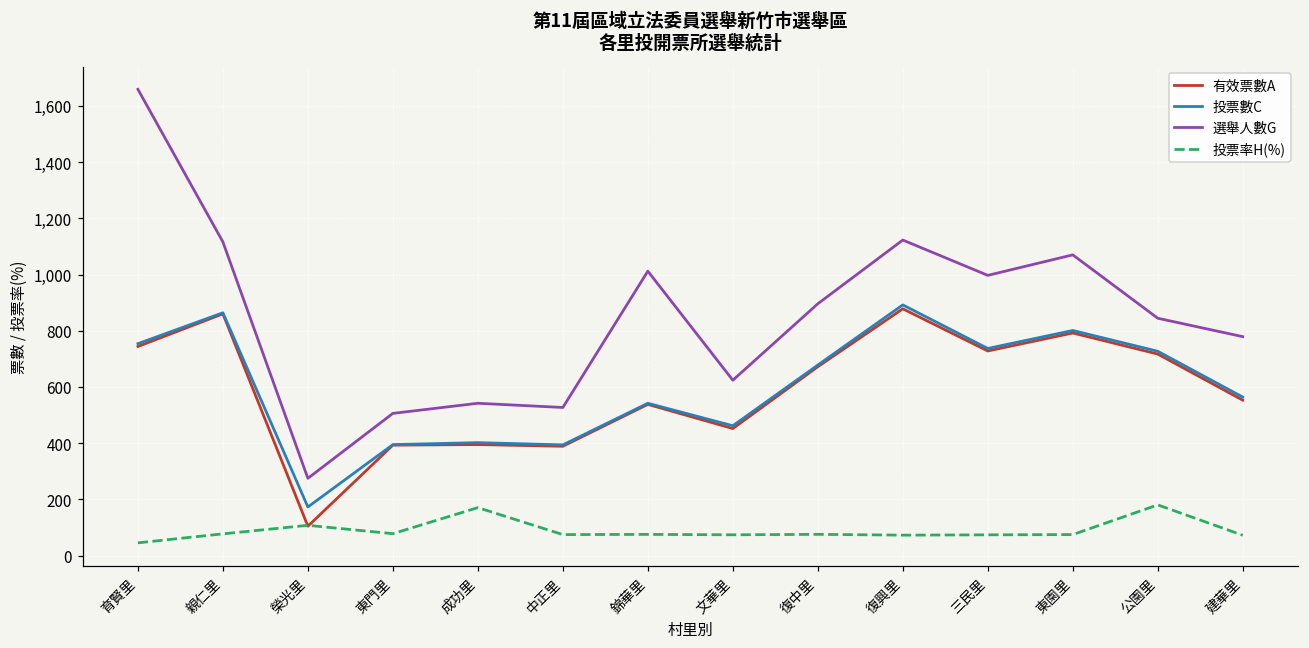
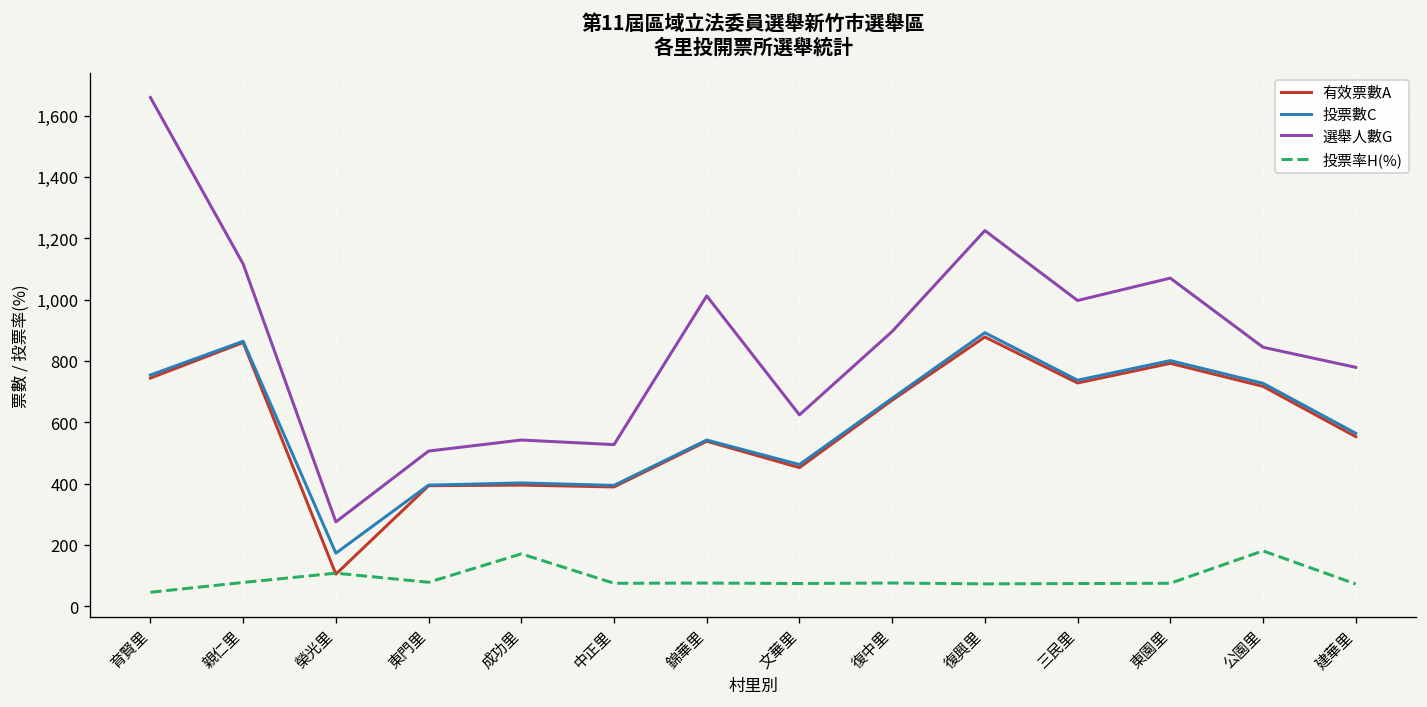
選舉人數G, 復興里: 1,120 -> 1,230
